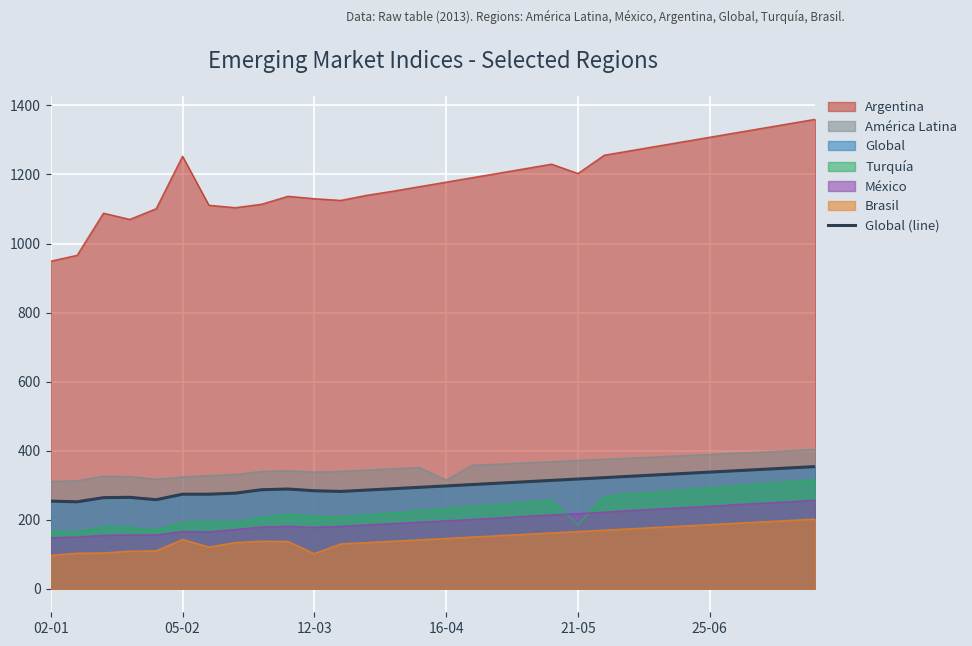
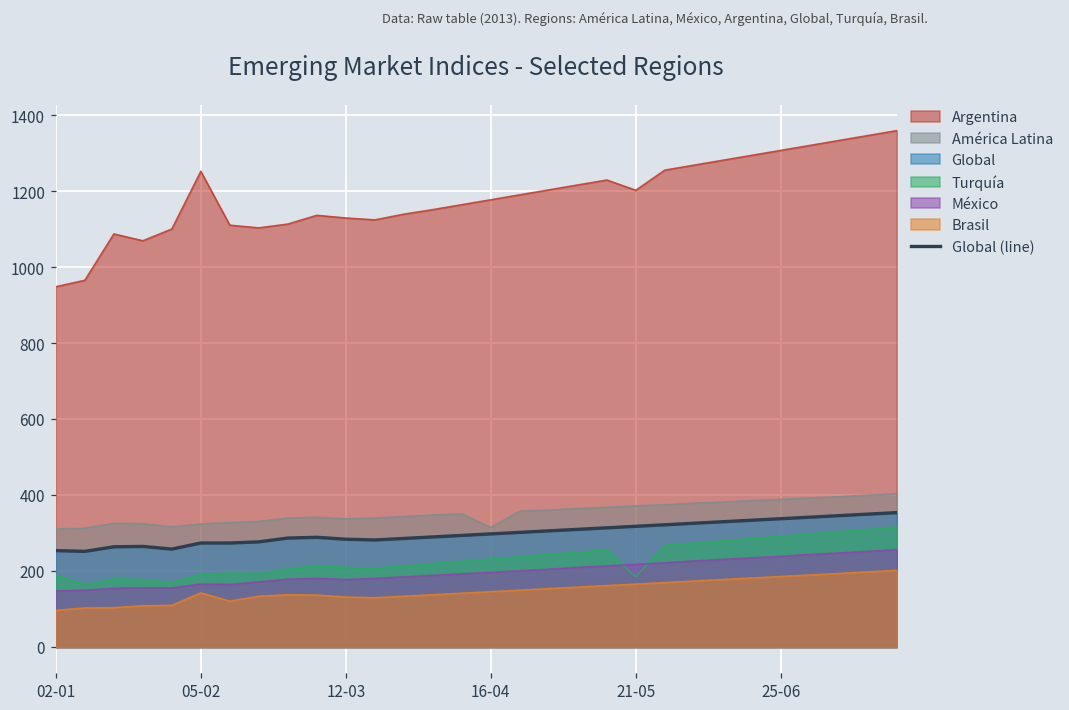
Turquía, 02-01: 170 -> 190
Brasil, 12-03: 100 -> 130
